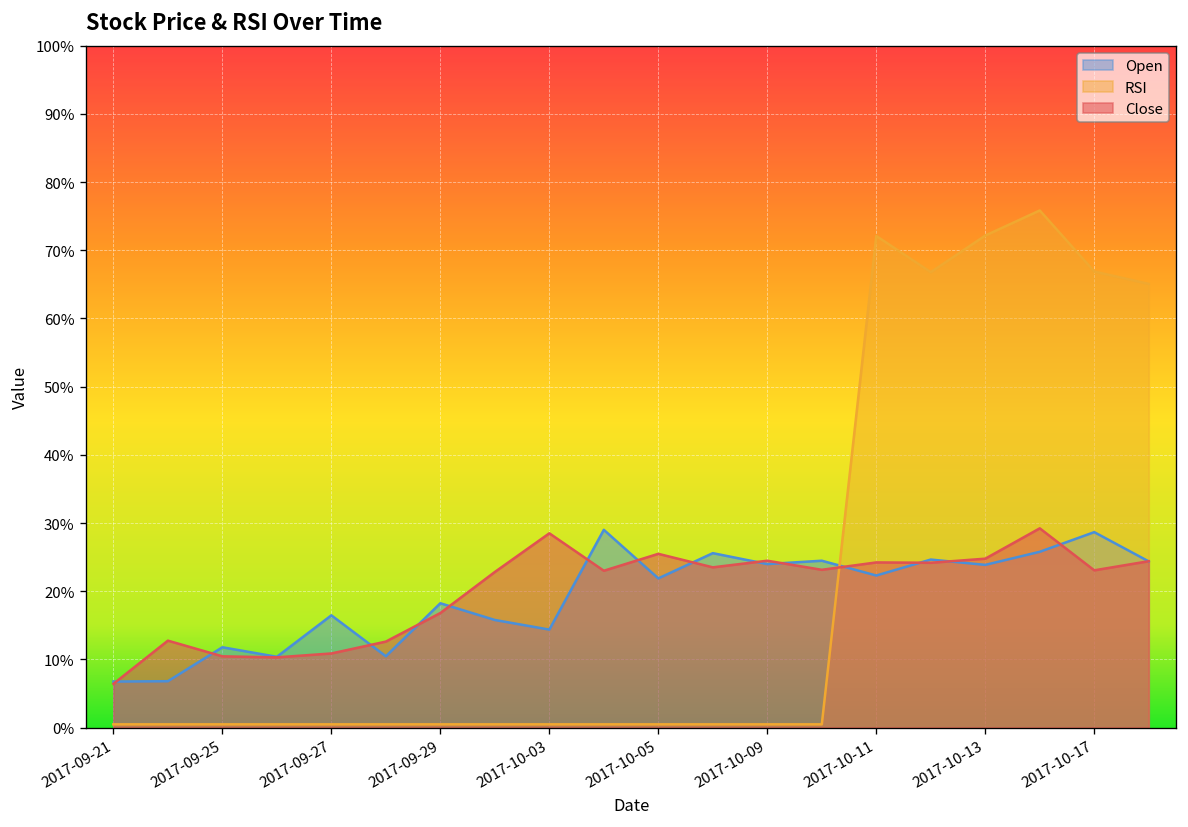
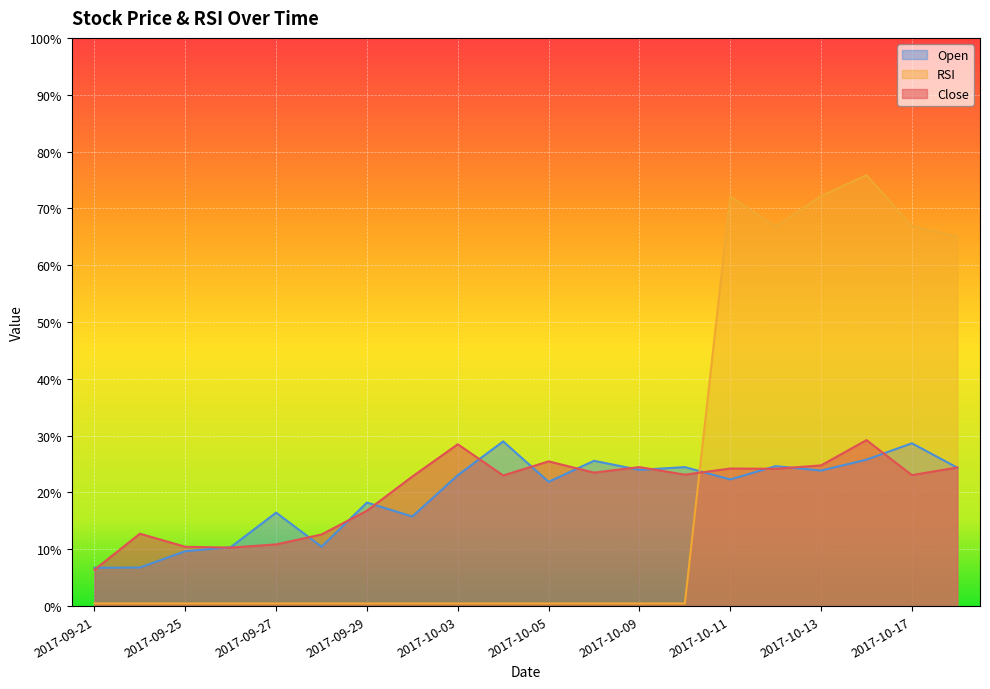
Open, 2017-09-25: 12% -> 10%
Open, 2017-10-03: 14% -> 23%
